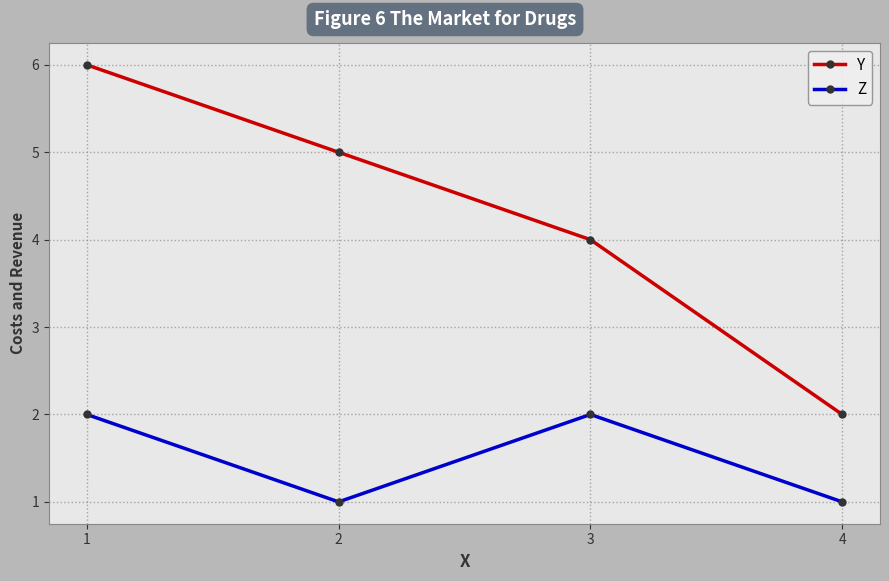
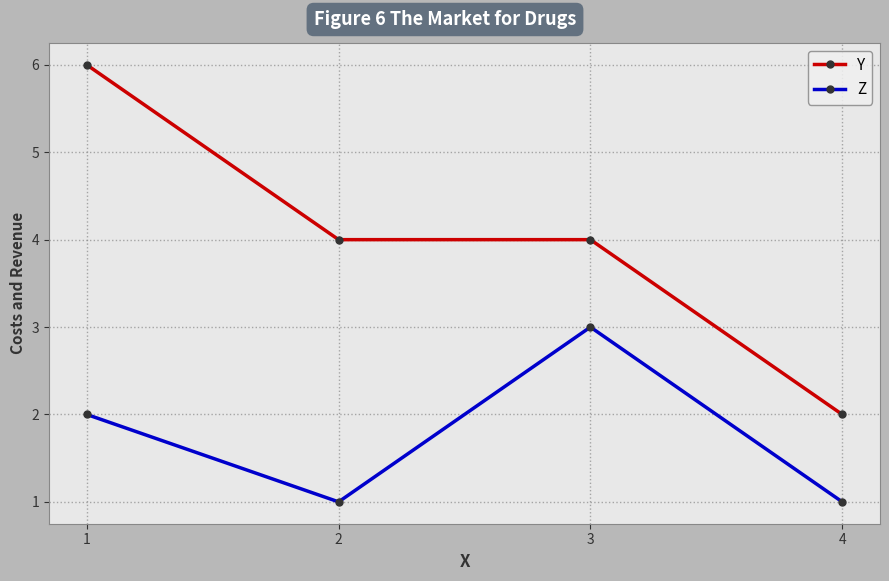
Y, 2: 5 -> 4
Z, 3: 2 -> 3
